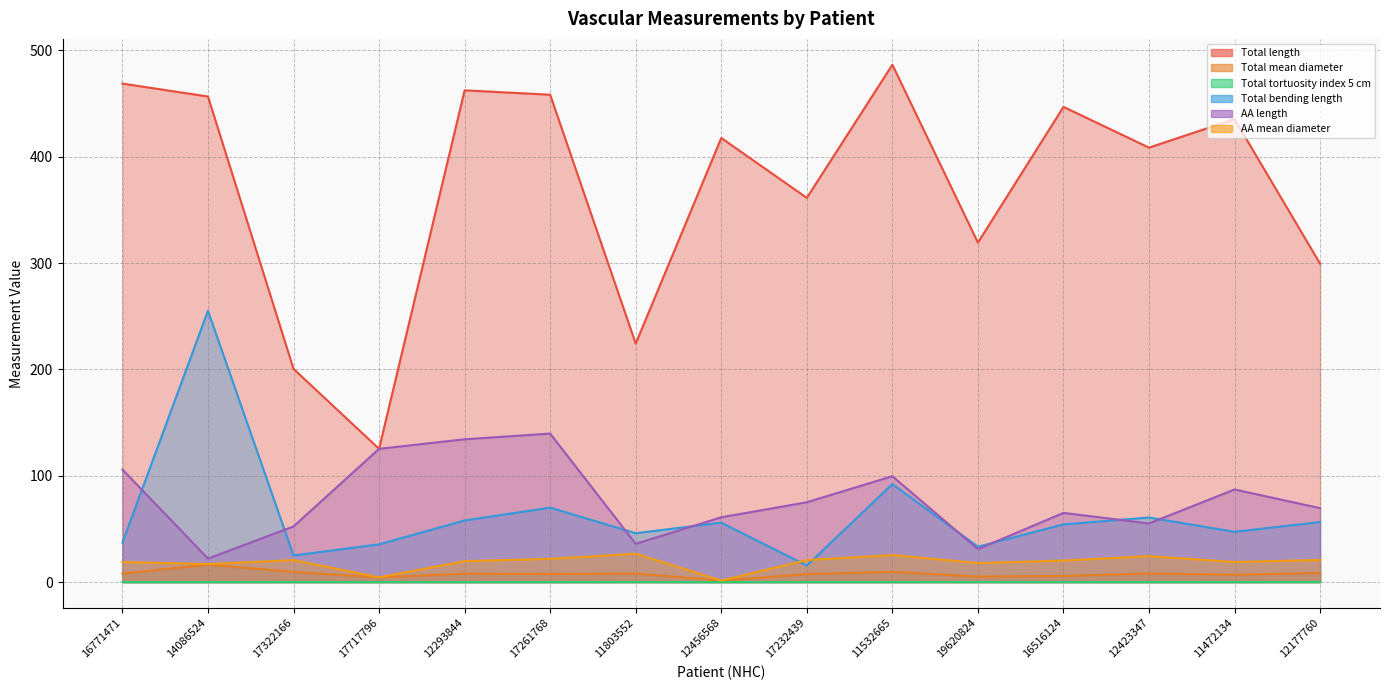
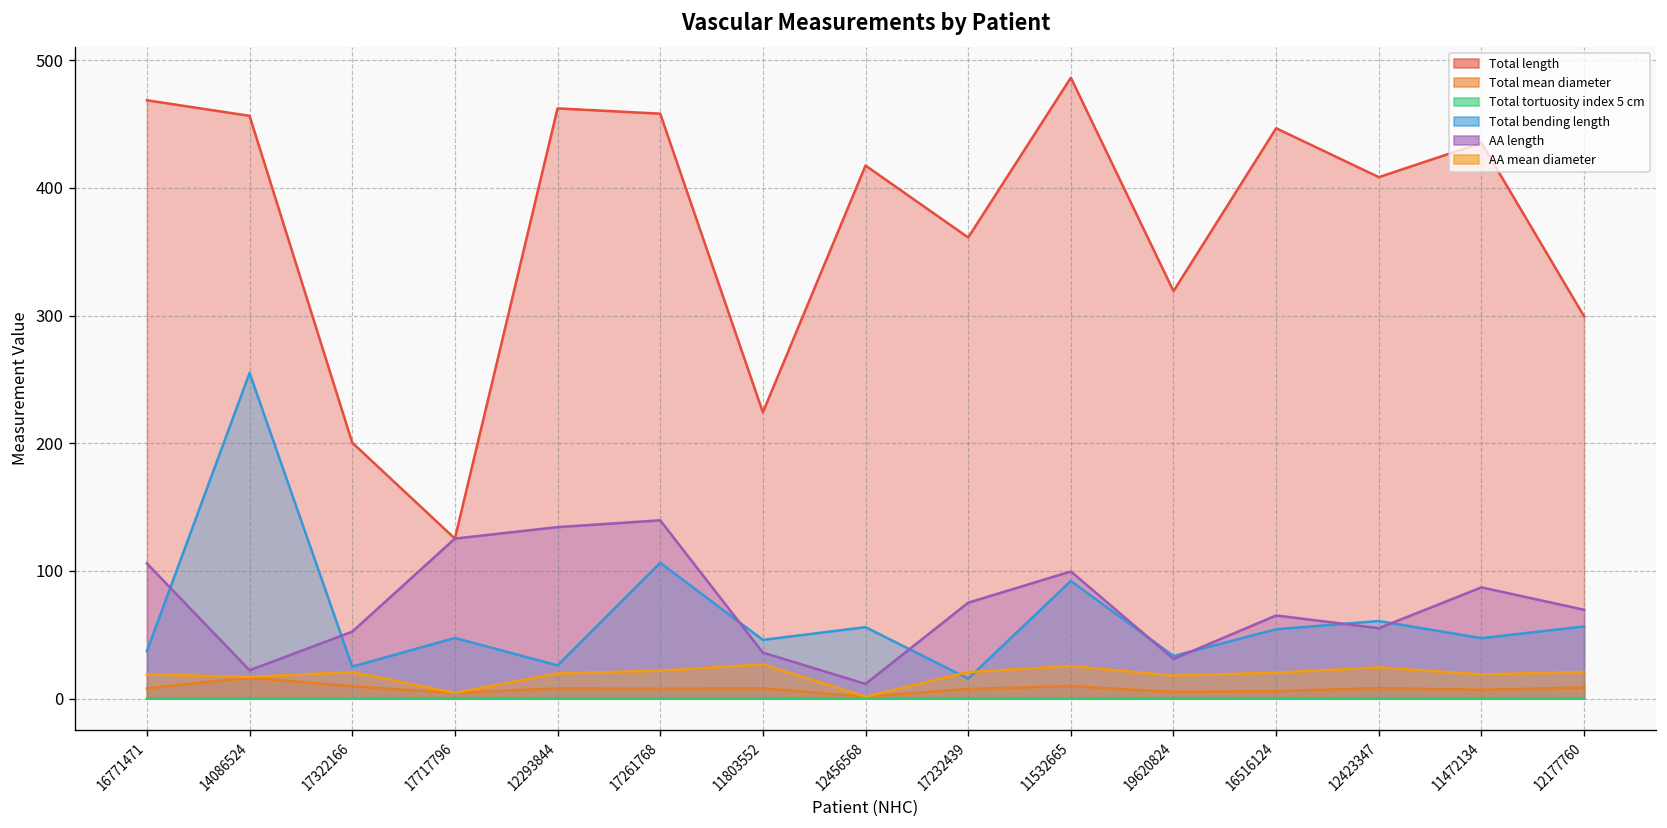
Total bending length, 17717796: 36 -> 47
Total bending length, 12293844: 58 -> 26
Total bending length, 17261768: 70 -> 106
AA length, 12456568: 61 -> 11
